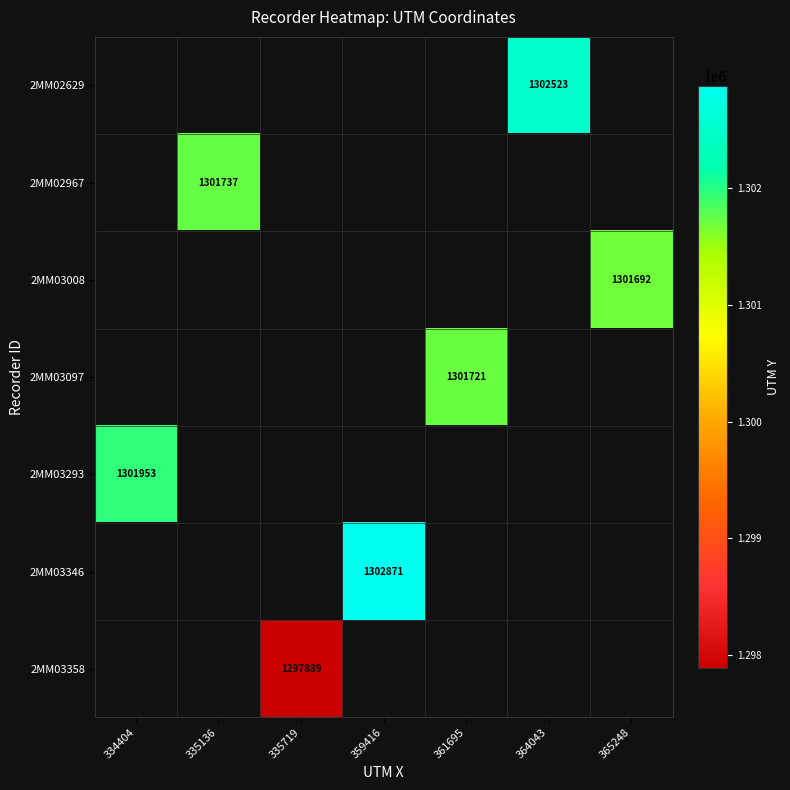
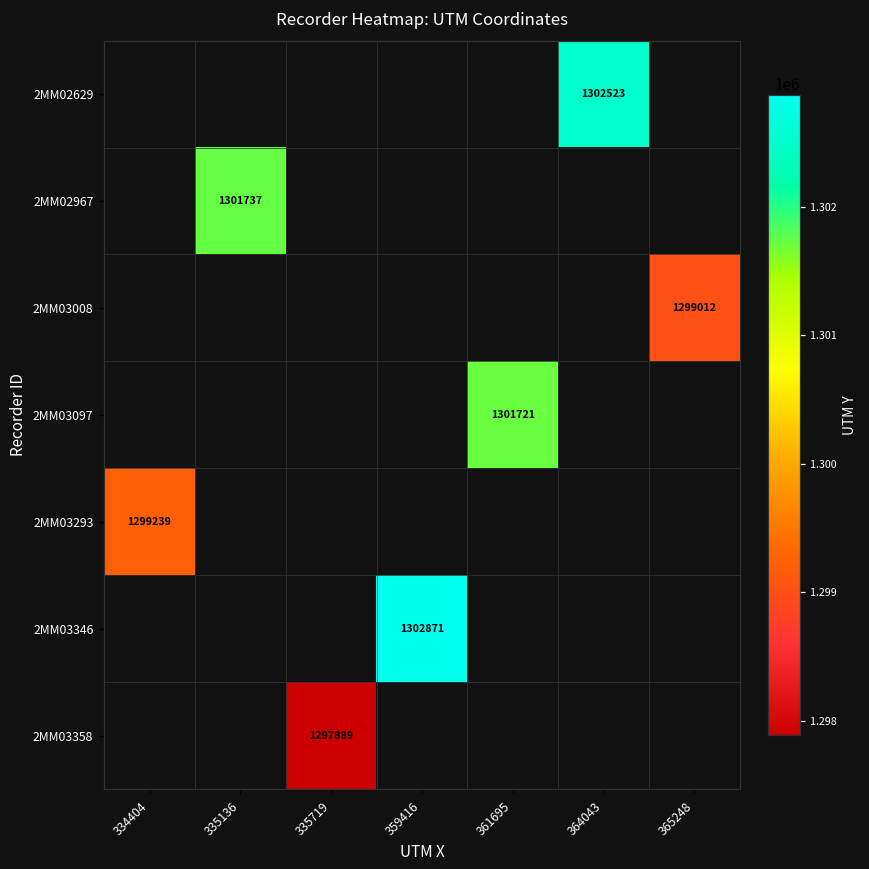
2MM03008, 365248: 1301692 -> 1299012
2MM03293, 334404: 1301953 -> 1299239
